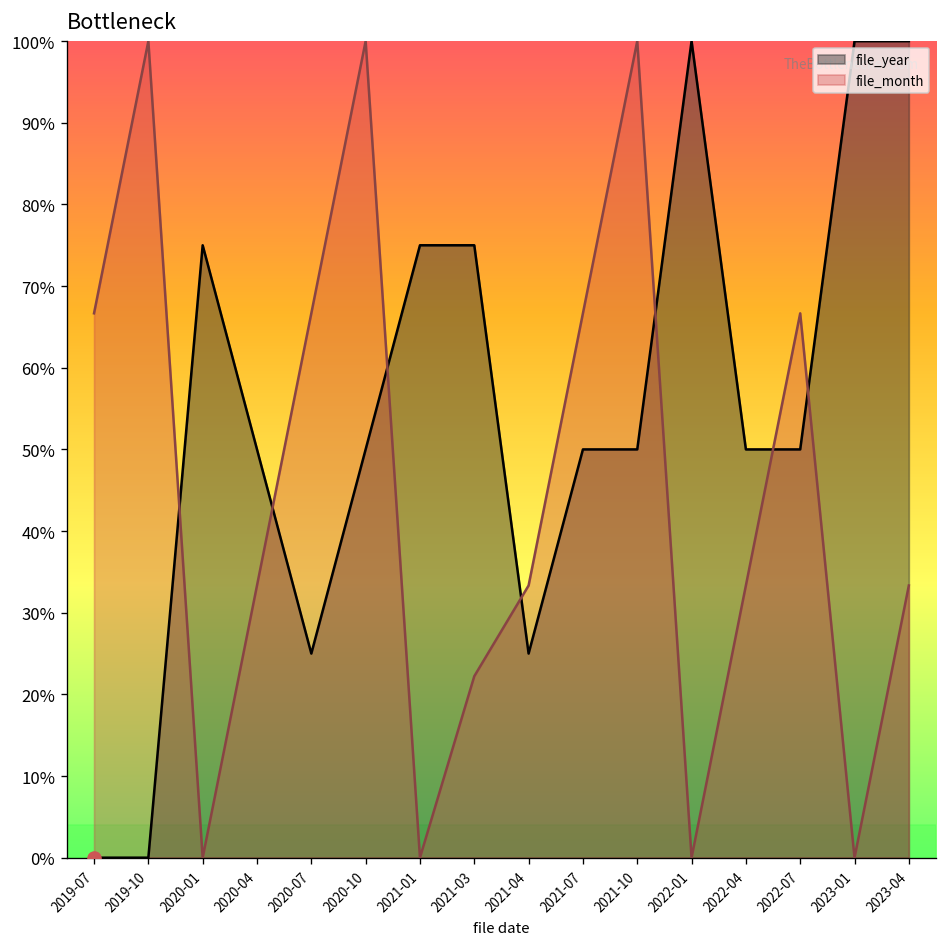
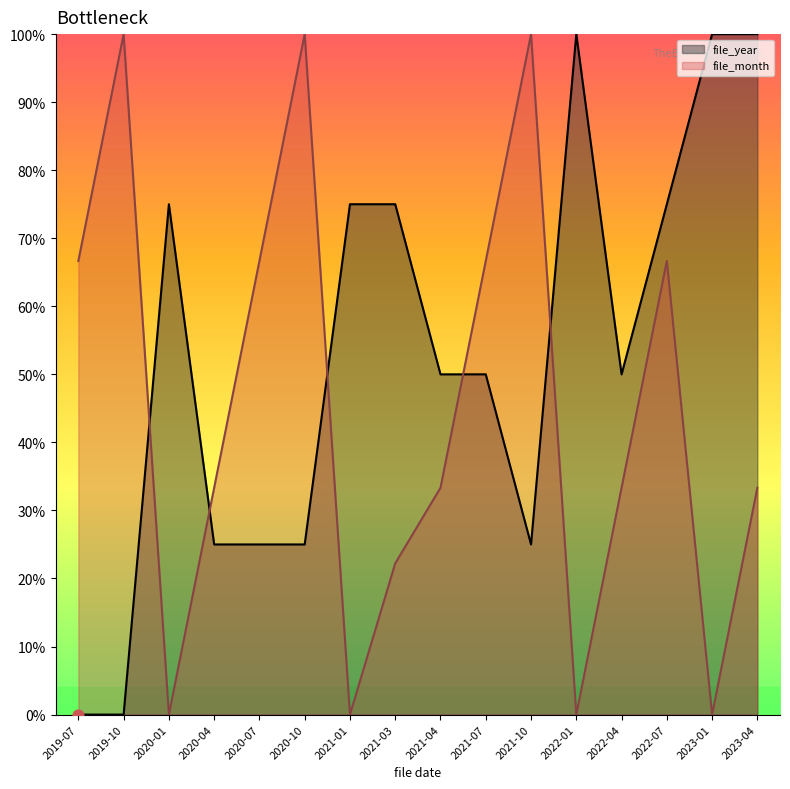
file_year, 2020-04: 50% -> 25%
file_year, 2020-10: 50% -> 25%
file_year, 2021-04: 25% -> 50%
file_year, 2021-10: 50% -> 25%
file_year, 2022-07: 50% -> 75%
